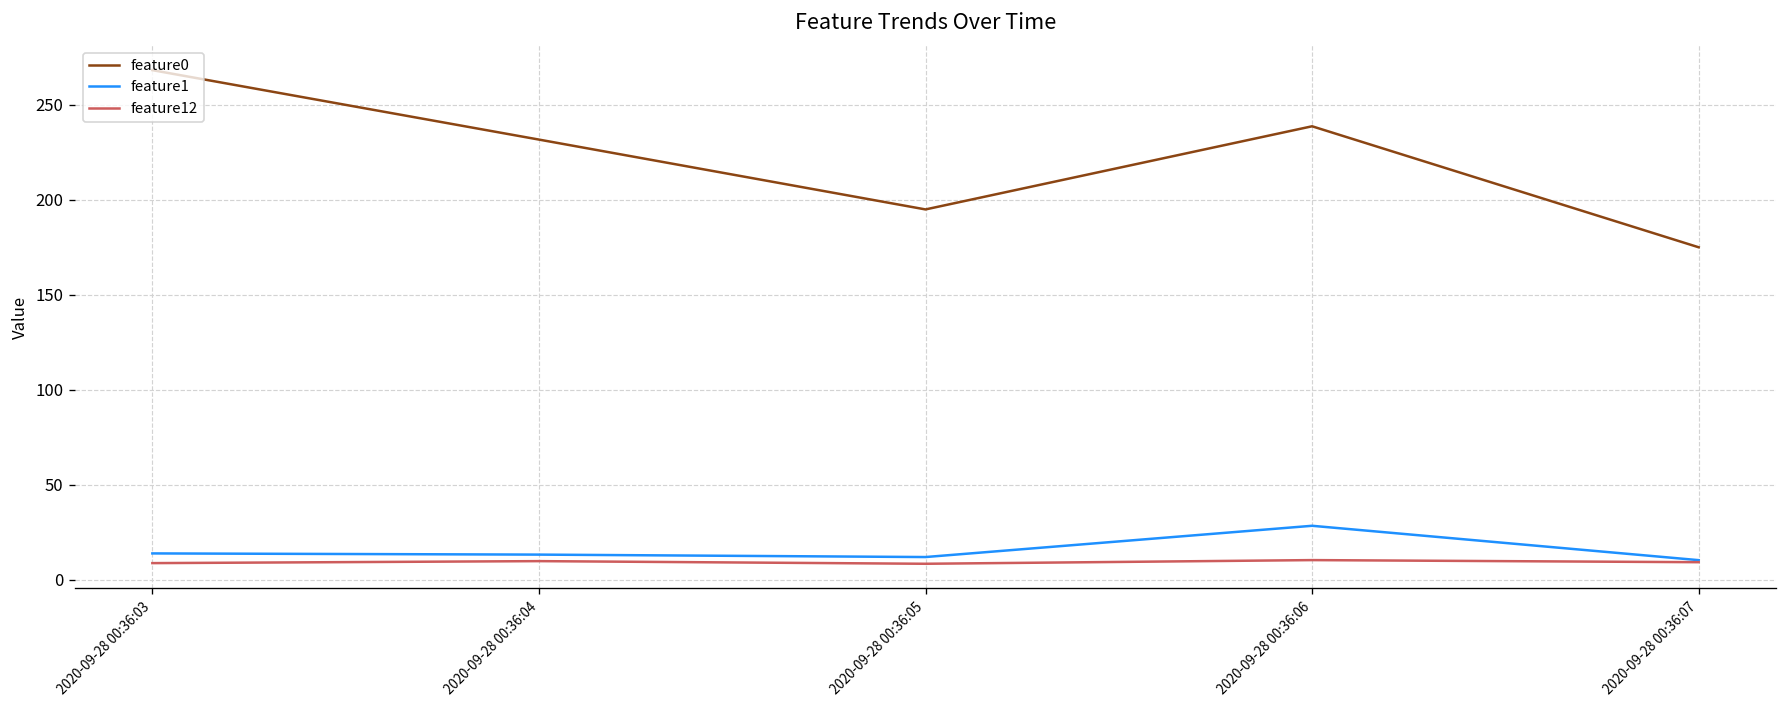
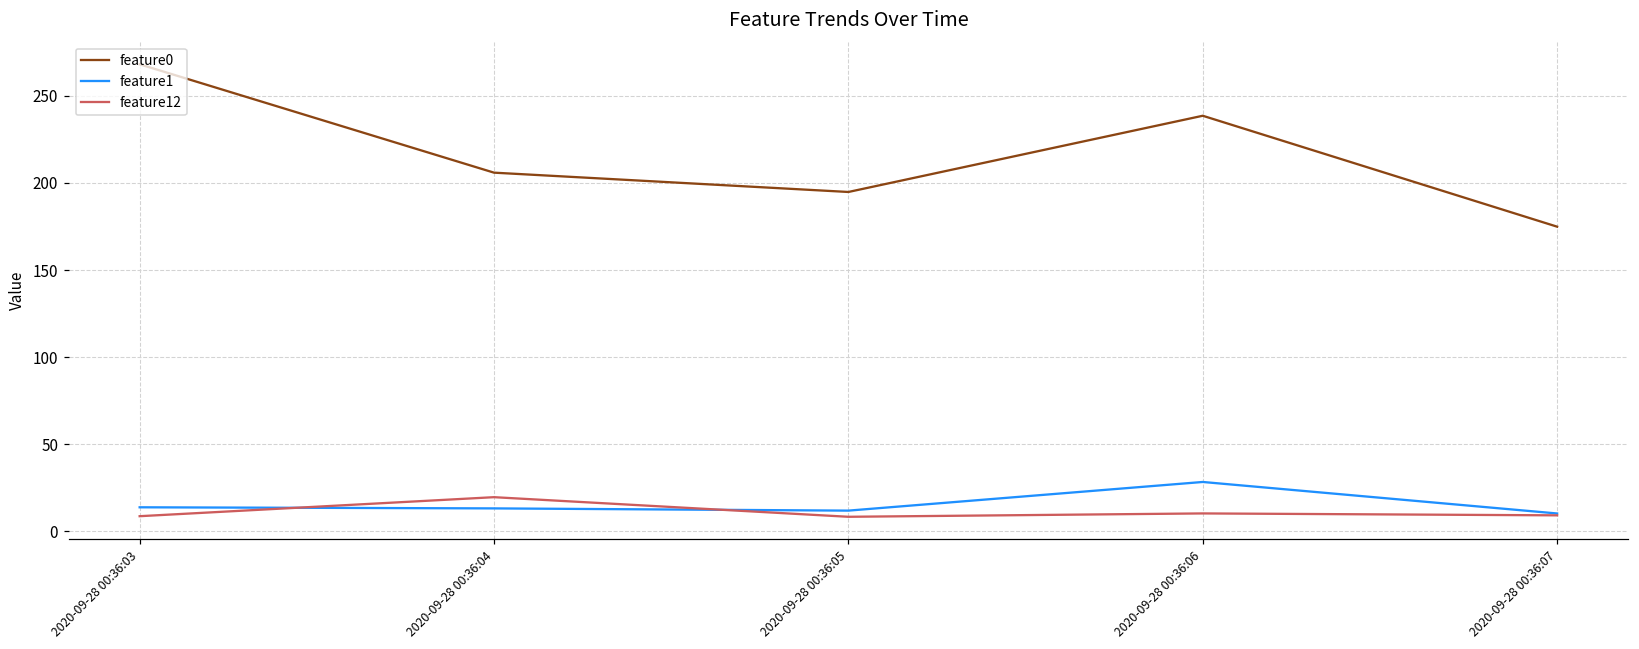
feature0, 2020-09-28 00:36:04: 232 -> 206
feature12, 2020-09-28 00:36:04: 10 -> 20
